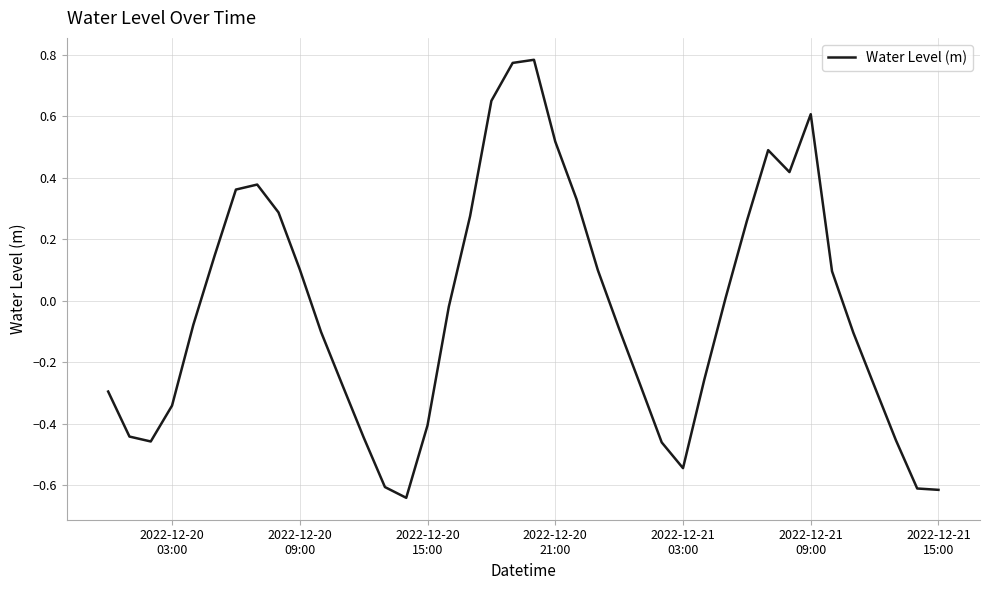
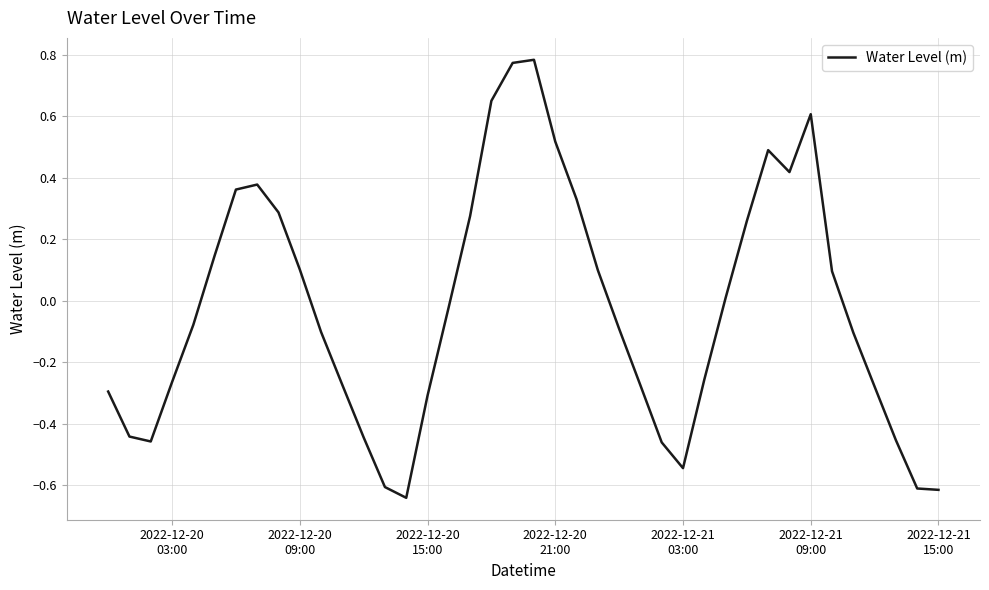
2022-12-20 03:00: -0.34 -> -0.26
2022-12-20 15:00: -0.40 -> -0.31
